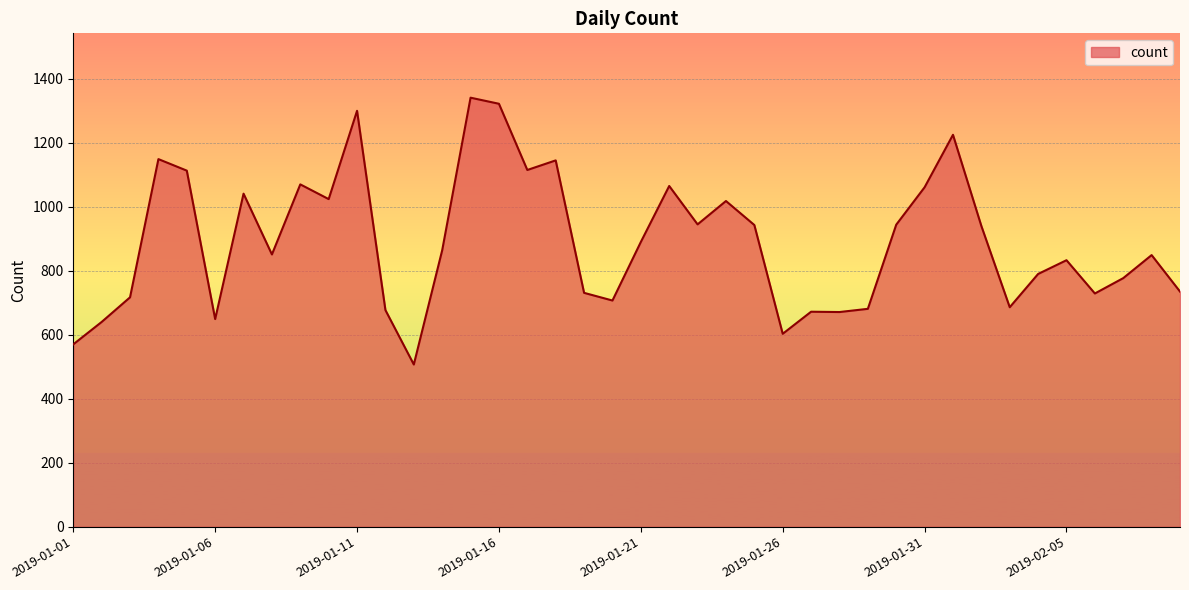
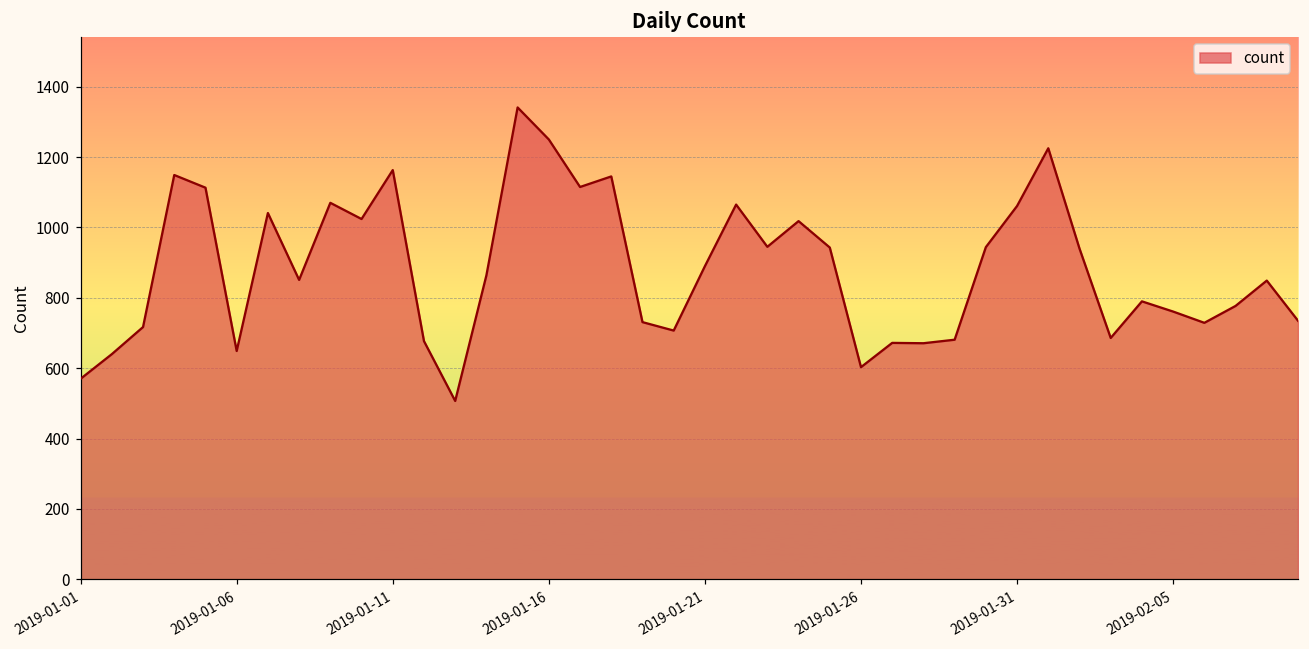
2019-01-11: 1300 -> 1160
2019-01-16: 1320 -> 1250
2019-02-05: 830 -> 760
